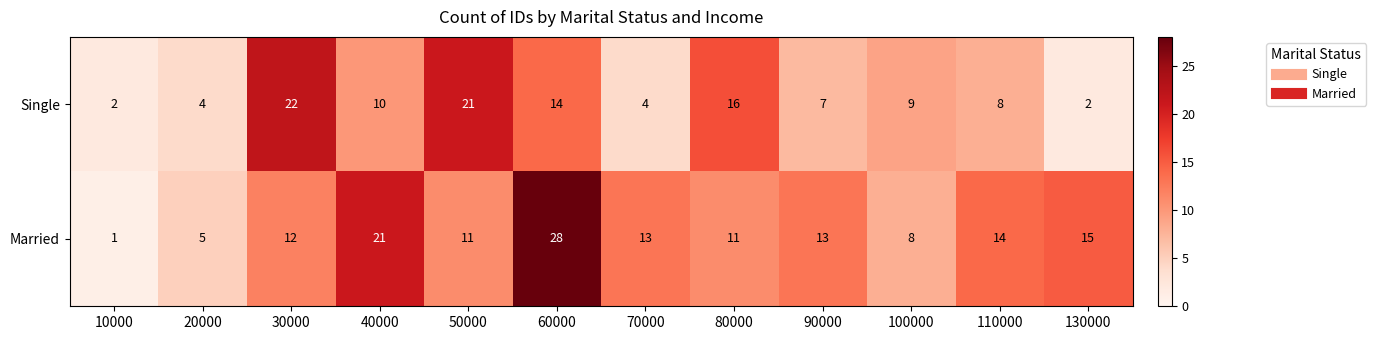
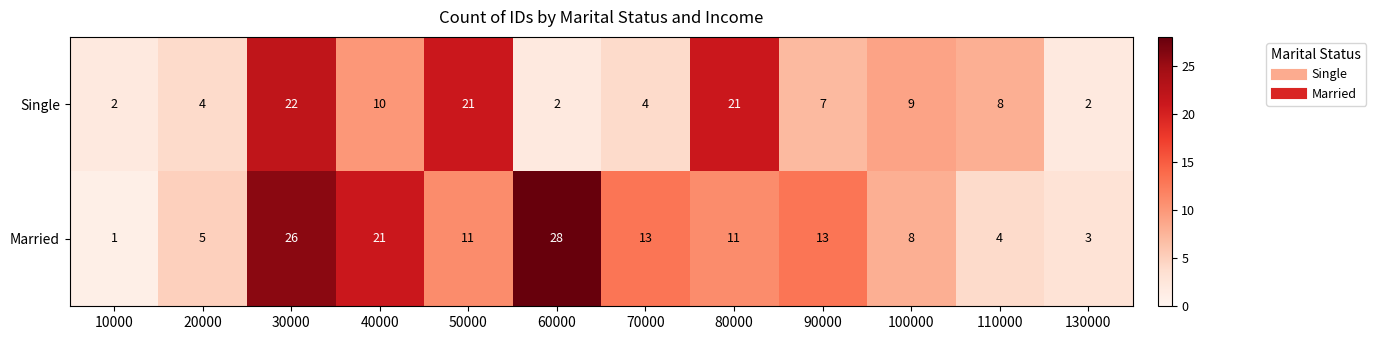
Single, 60000: 14 -> 2
Single, 80000: 16 -> 21
Married, 30000: 12 -> 26
Married, 110000: 14 -> 4
Married, 130000: 15 -> 3
